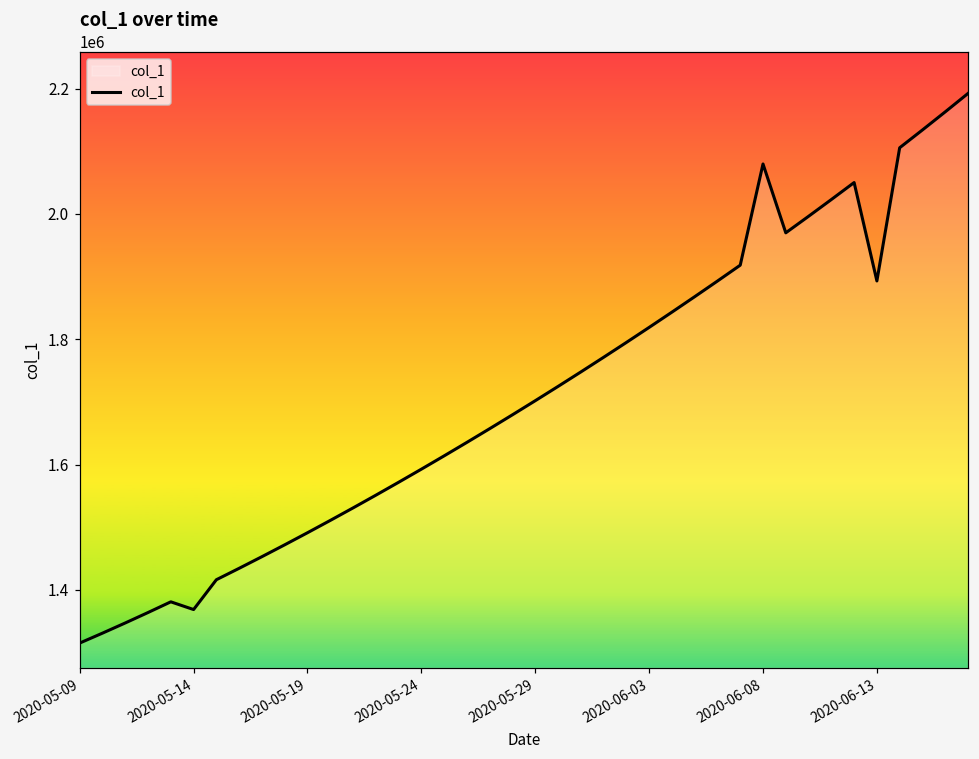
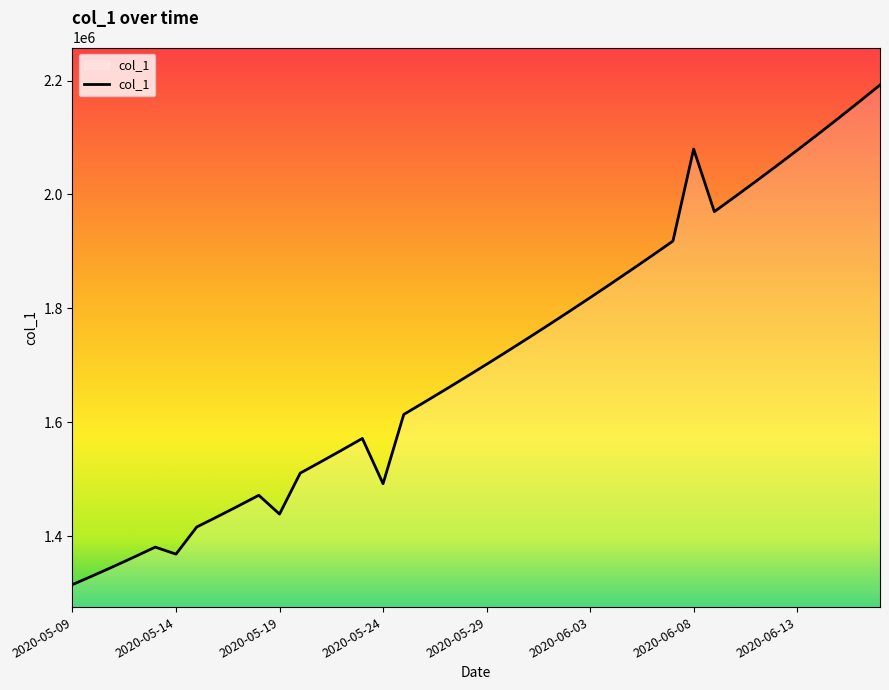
2020-05-19: 1490000 -> 1440000
2020-05-24: 1590000 -> 1490000
2020-06-13: 1890000 -> 2080000
